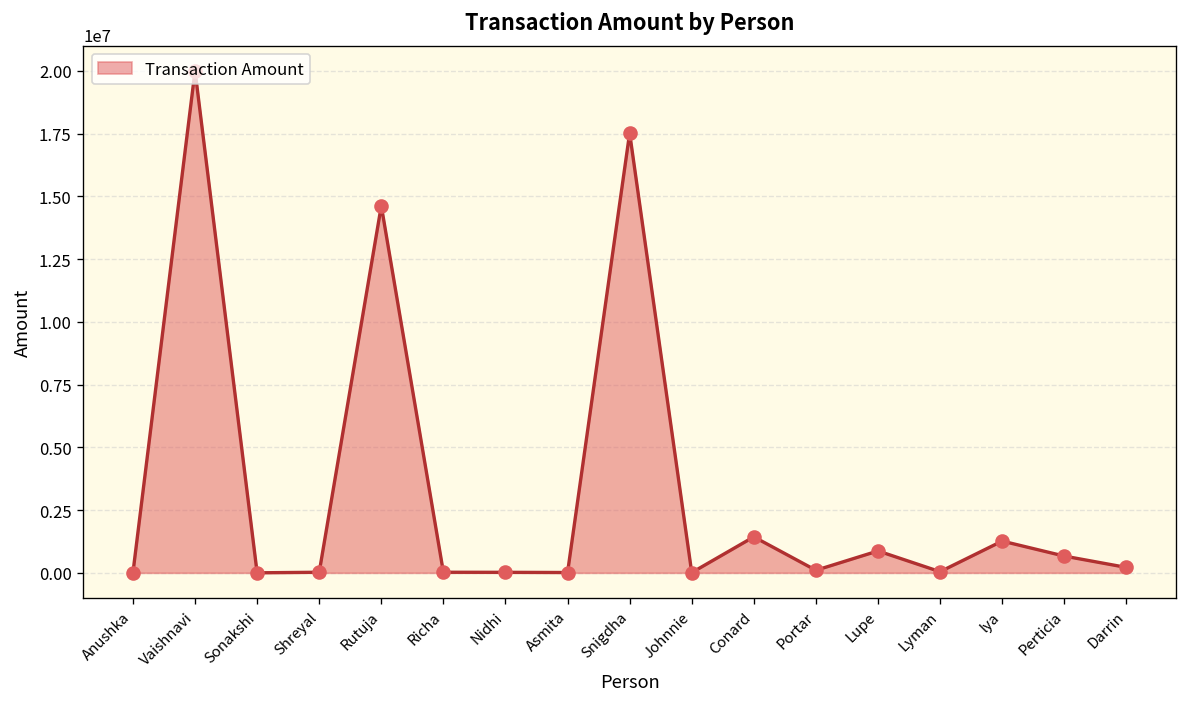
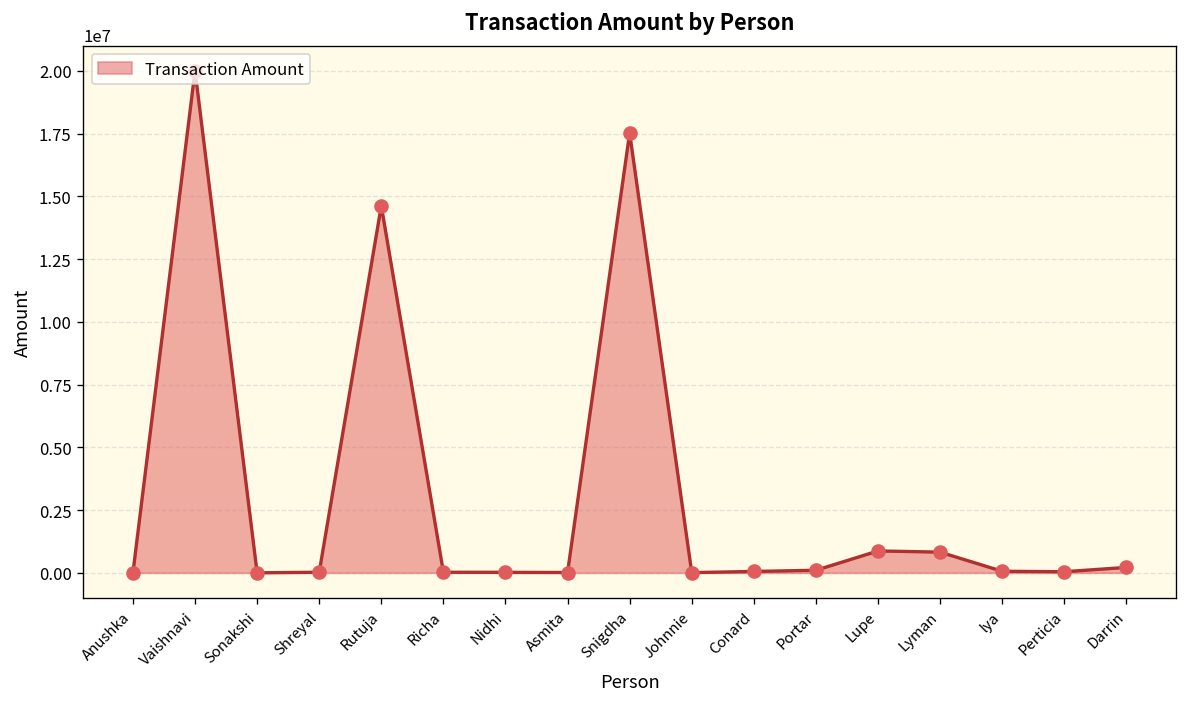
Conard: 1400000 -> 100000
Lyman: 0 -> 800000
lya: 1300000 -> 100000
Perticia: 700000 -> 0
